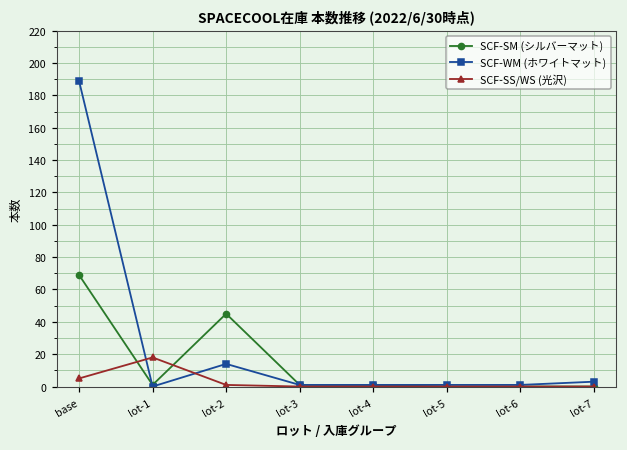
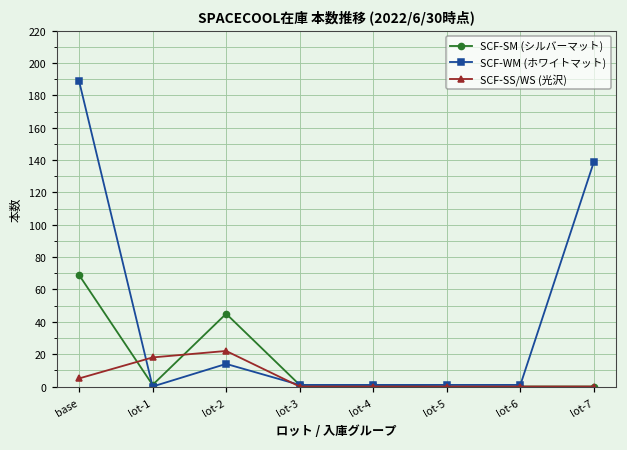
SCF-SS/WS (光沢), lot-2: 1 -> 22
SCF-WM (ホワイトマット), lot-7: 3 -> 139
